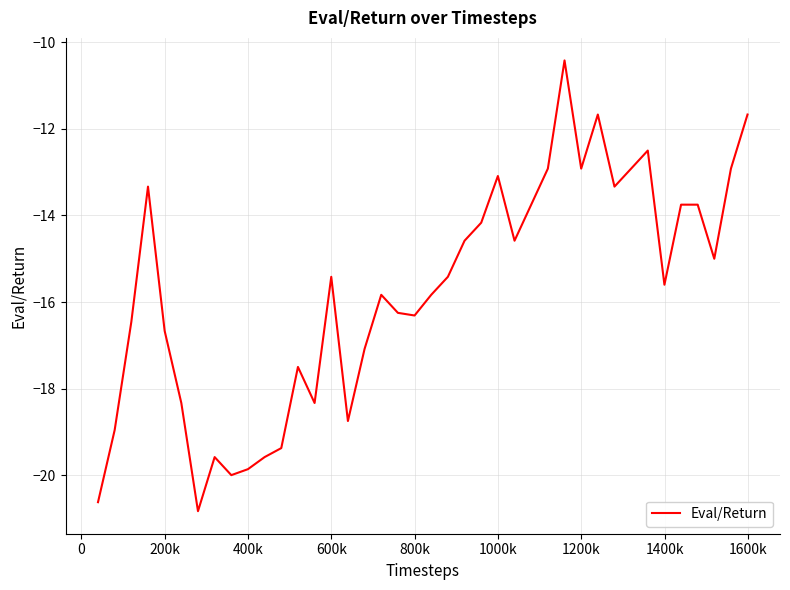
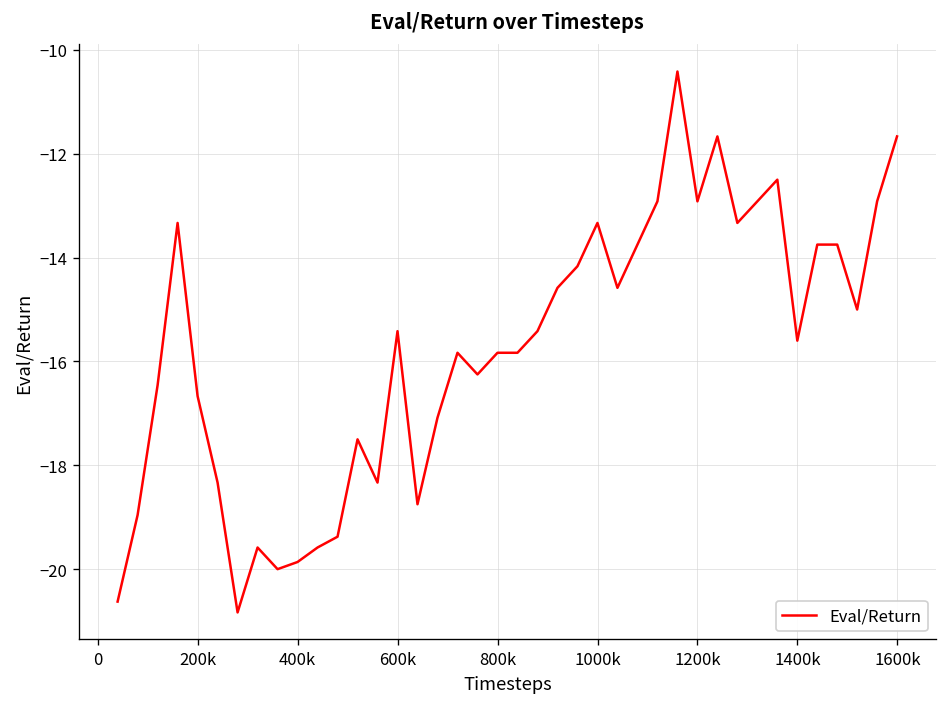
800k: -16.3 -> -15.8
1000k: -13.1 -> -13.3
